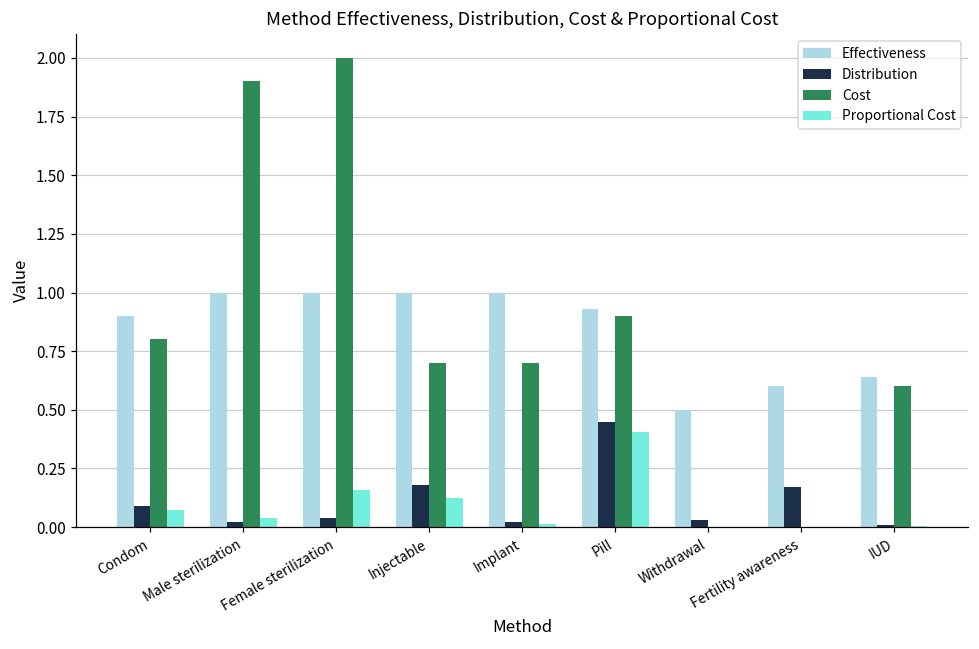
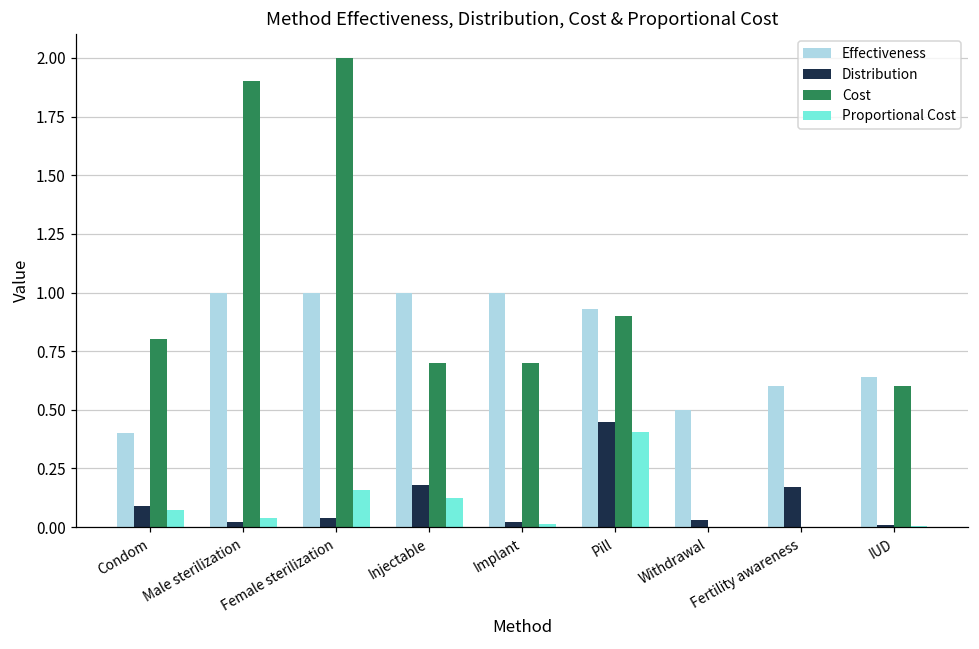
Effectiveness, Condom: 0.9 -> 0.4
